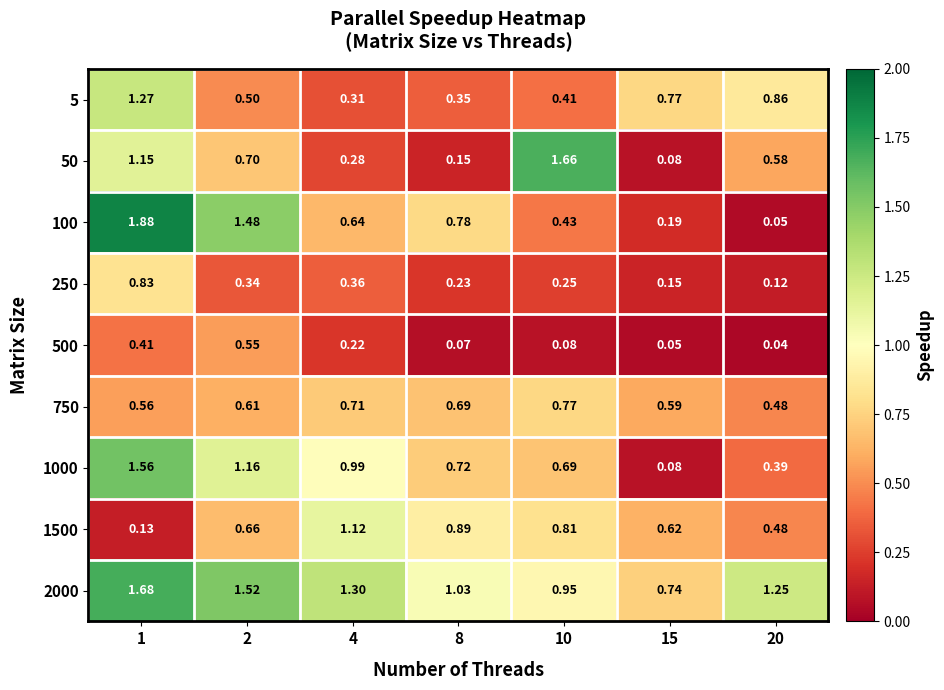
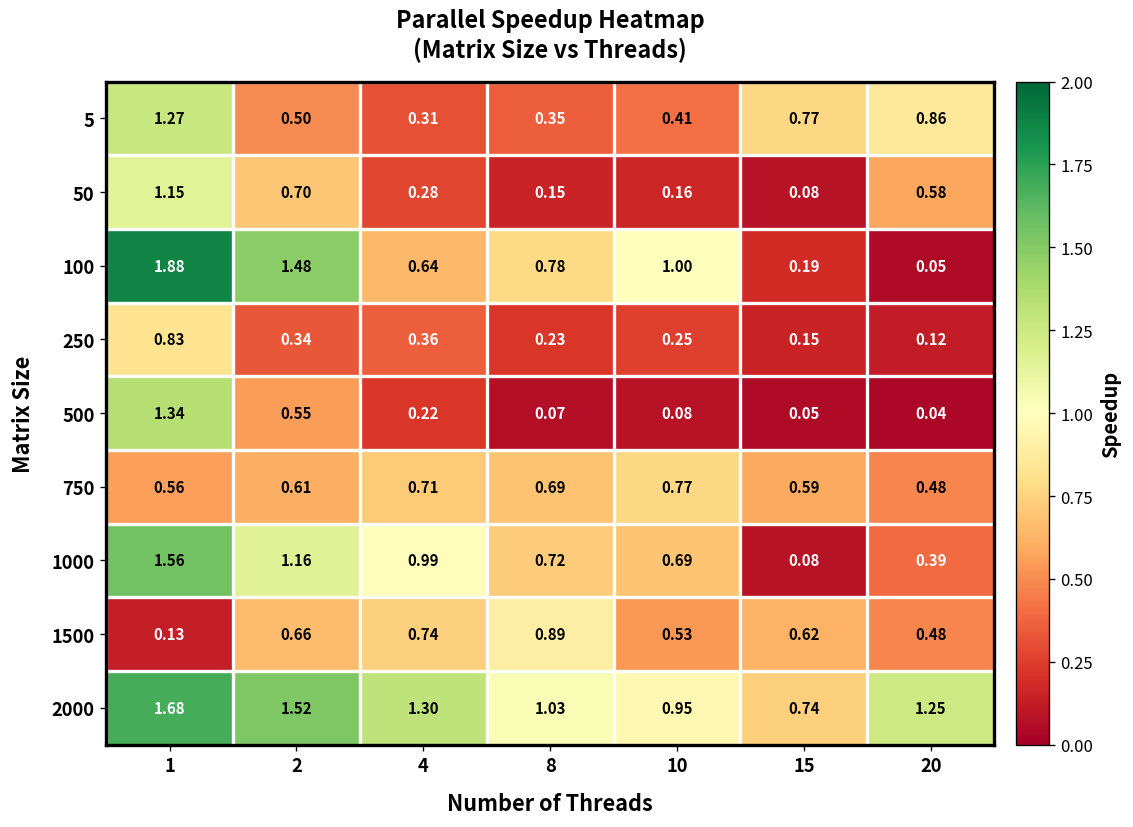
50, 10: 1.66 -> 0.16
100, 10: 0.43 -> 1.00
500, 1: 0.41 -> 1.34
1500, 4: 1.12 -> 0.74
1500, 10: 0.81 -> 0.53
